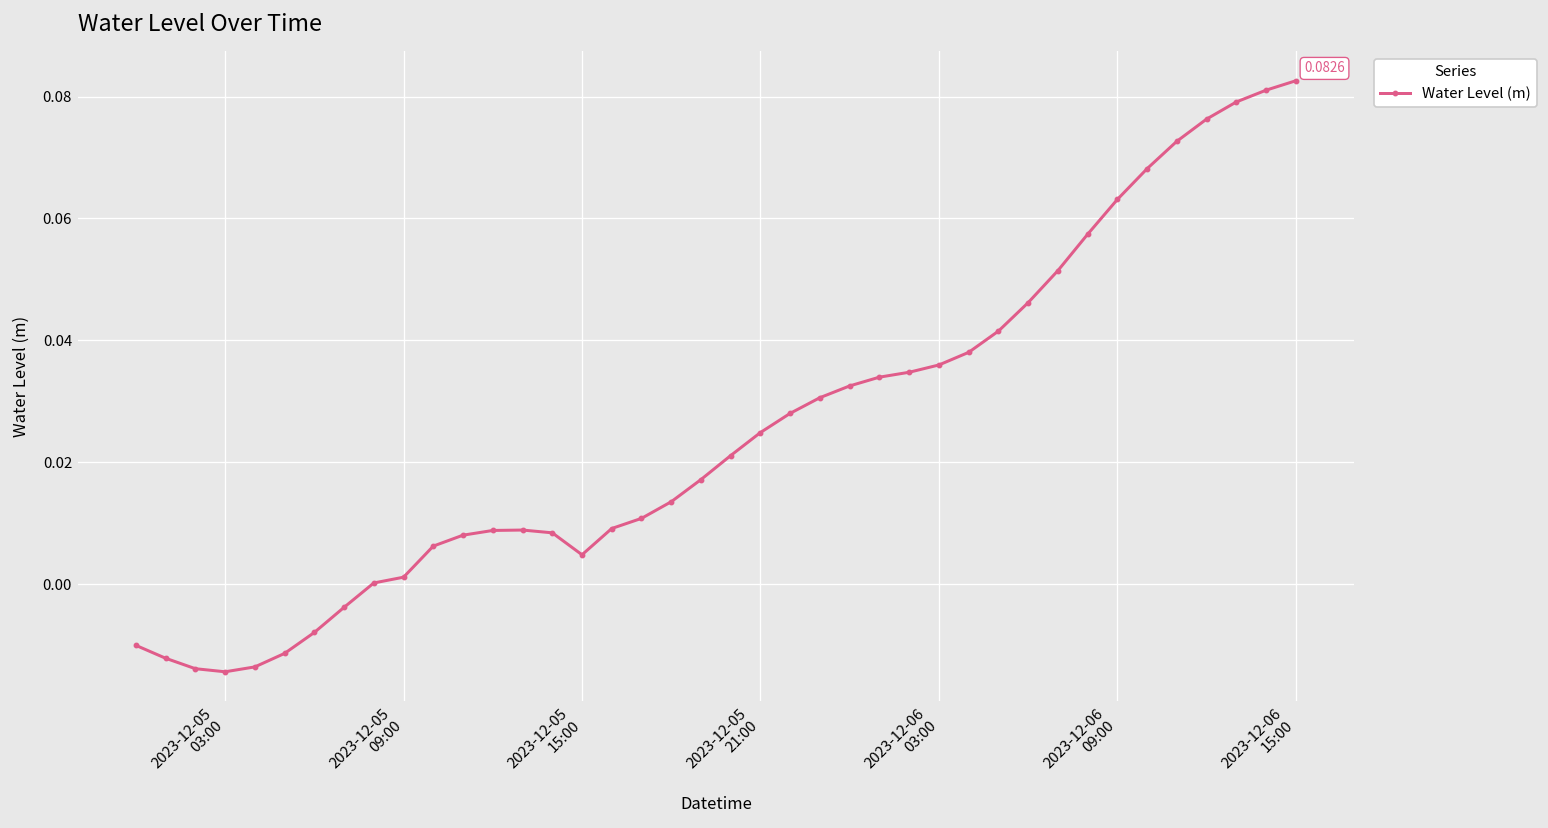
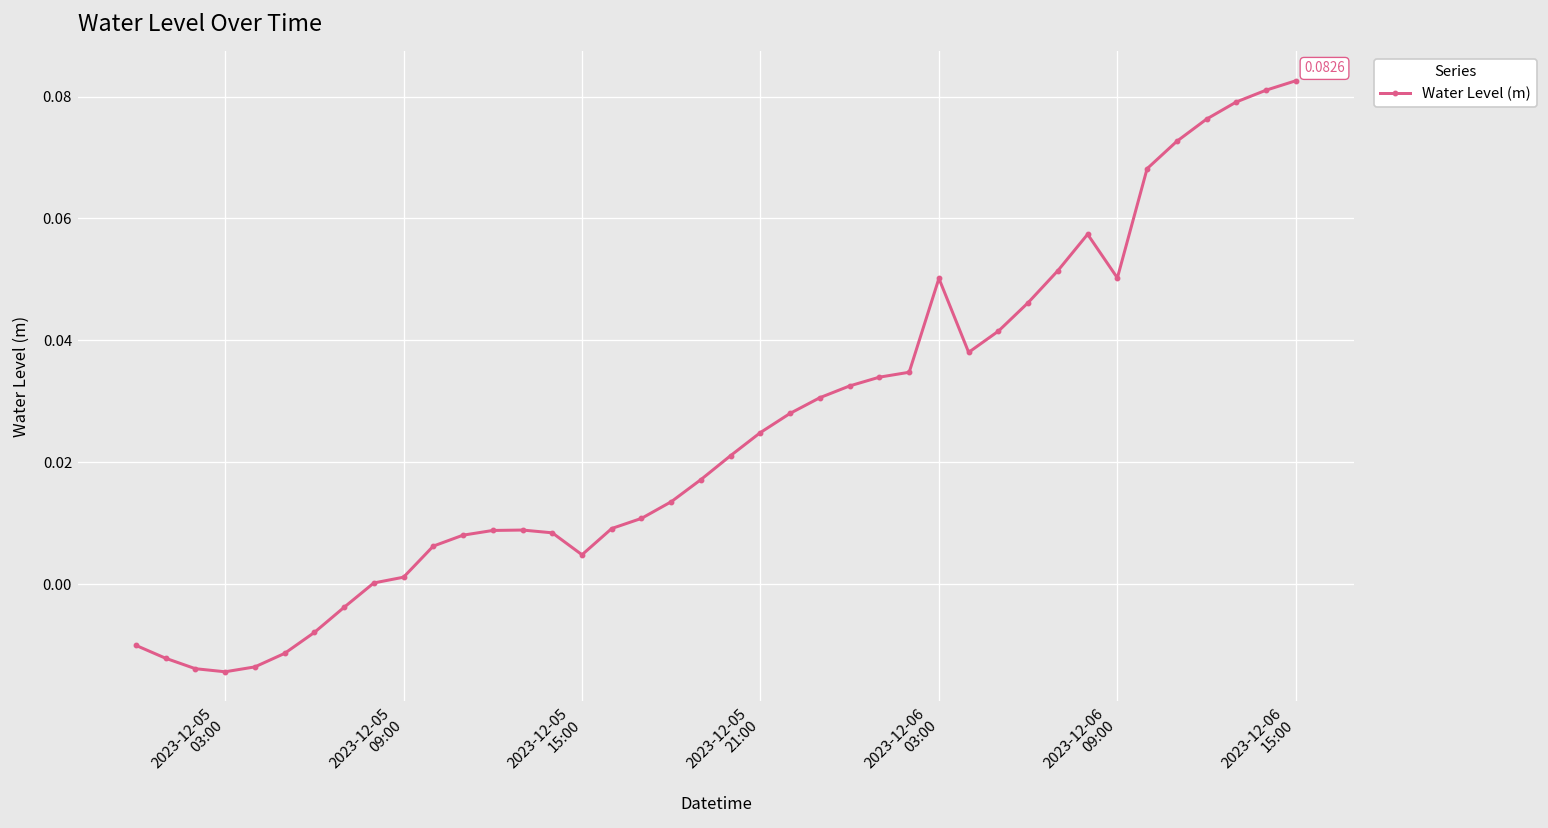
2023-12-06 03:00: 0.036 -> 0.050
2023-12-06 09:00: 0.063 -> 0.050
